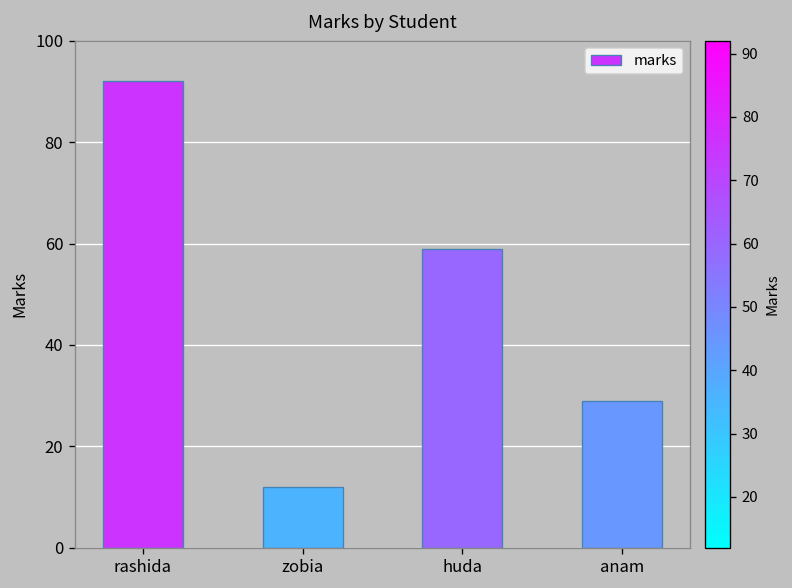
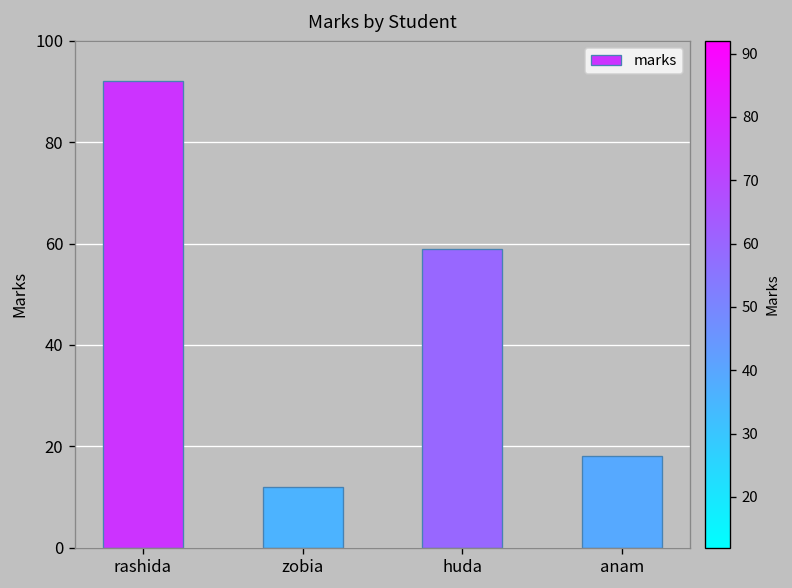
anam: 29 -> 18
